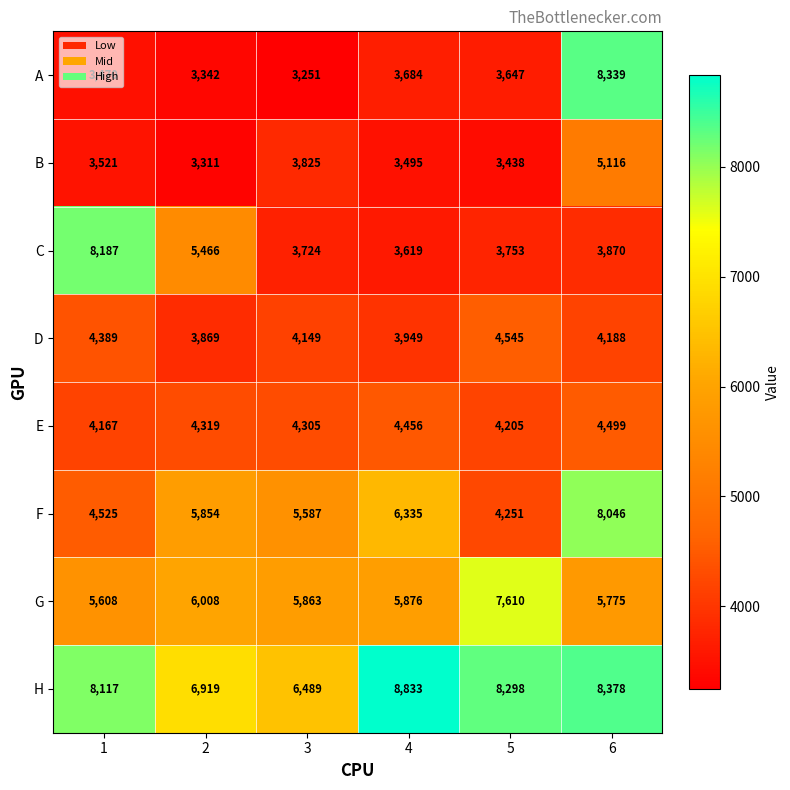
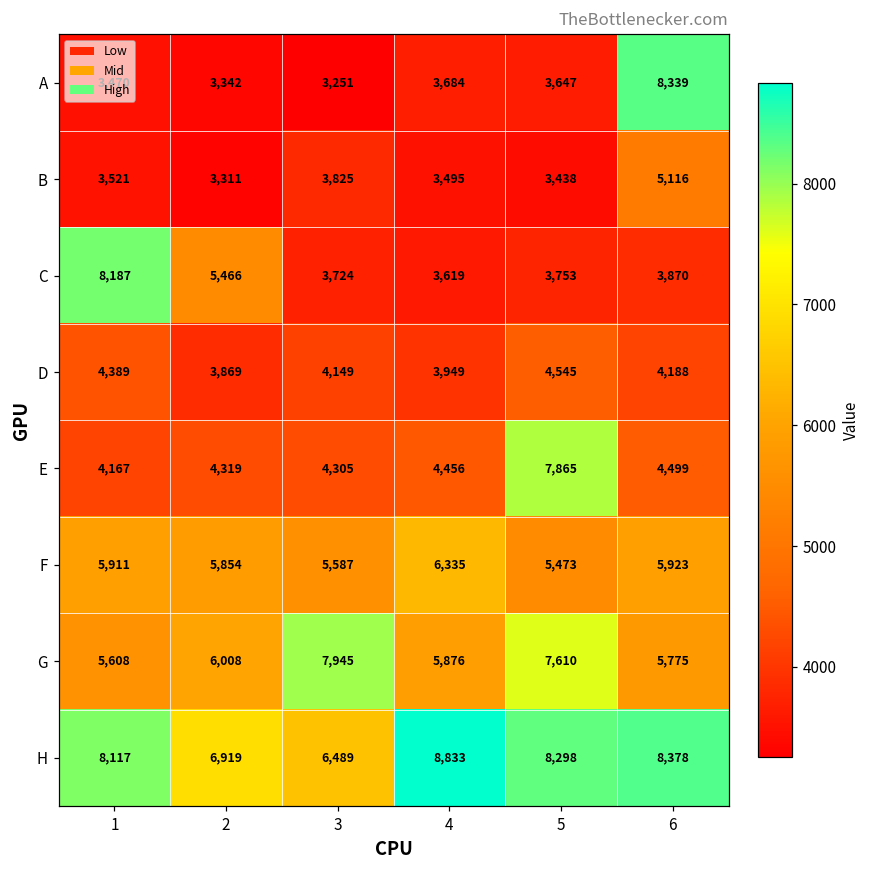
E, 5: 4,205 -> 7,865
F, 1: 4,525 -> 5,911
F, 5: 4,251 -> 5,473
F, 6: 8,046 -> 5,923
G, 3: 5,863 -> 7,945
